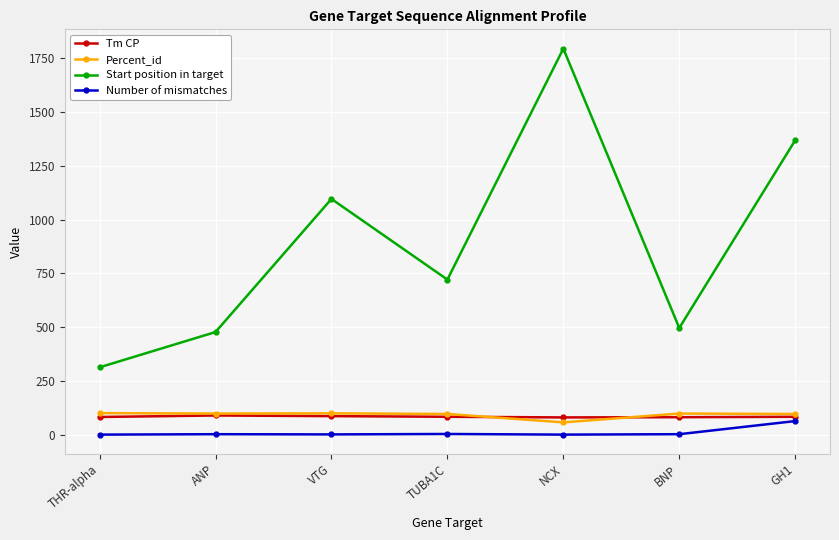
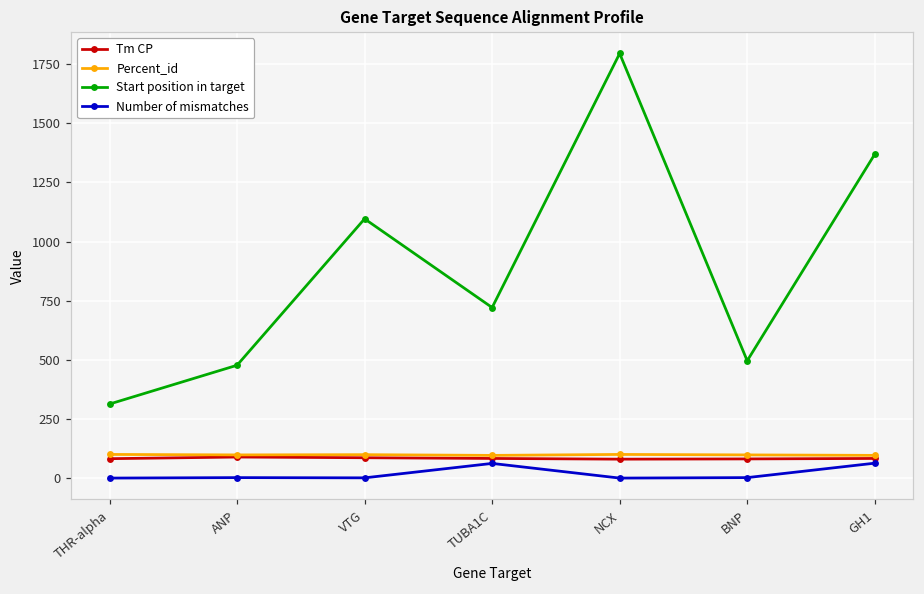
Number of mismatches, TUBA1C: 0 -> 60
Percent_id, NCX: 60 -> 100
